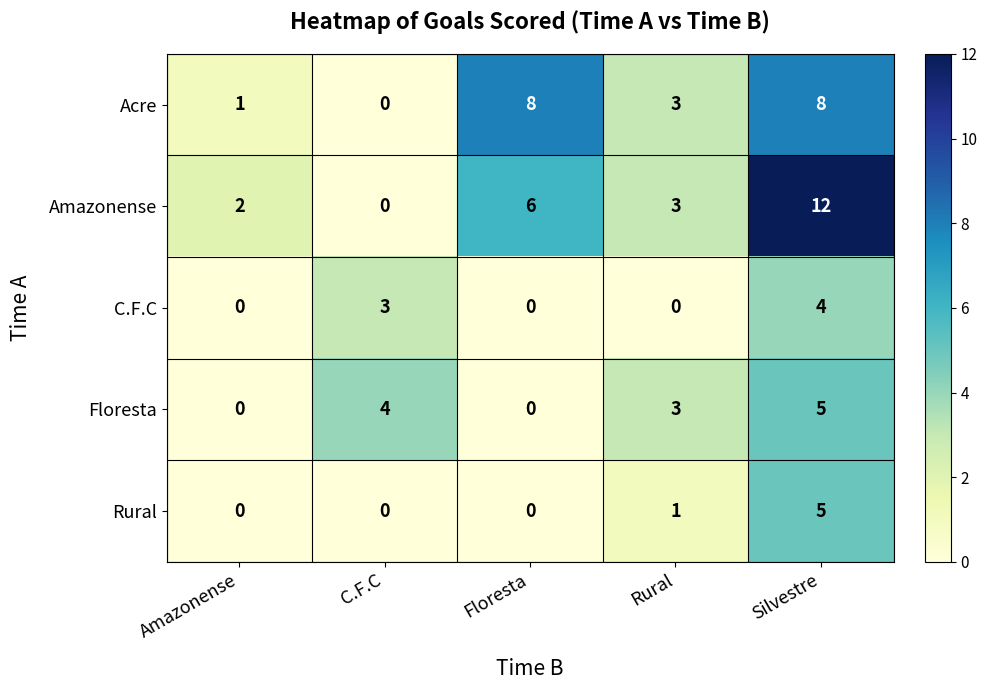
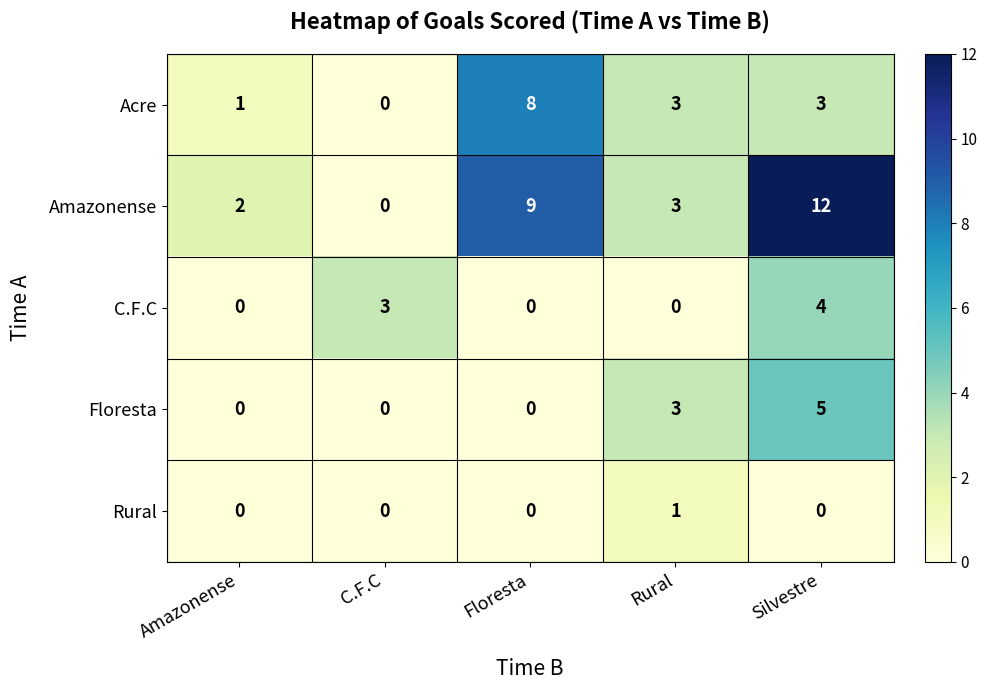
Acre, Silvestre: 8 -> 3
Amazonense, Floresta: 6 -> 9
Floresta, C.F.C: 4 -> 0
Rural, Silvestre: 5 -> 0
